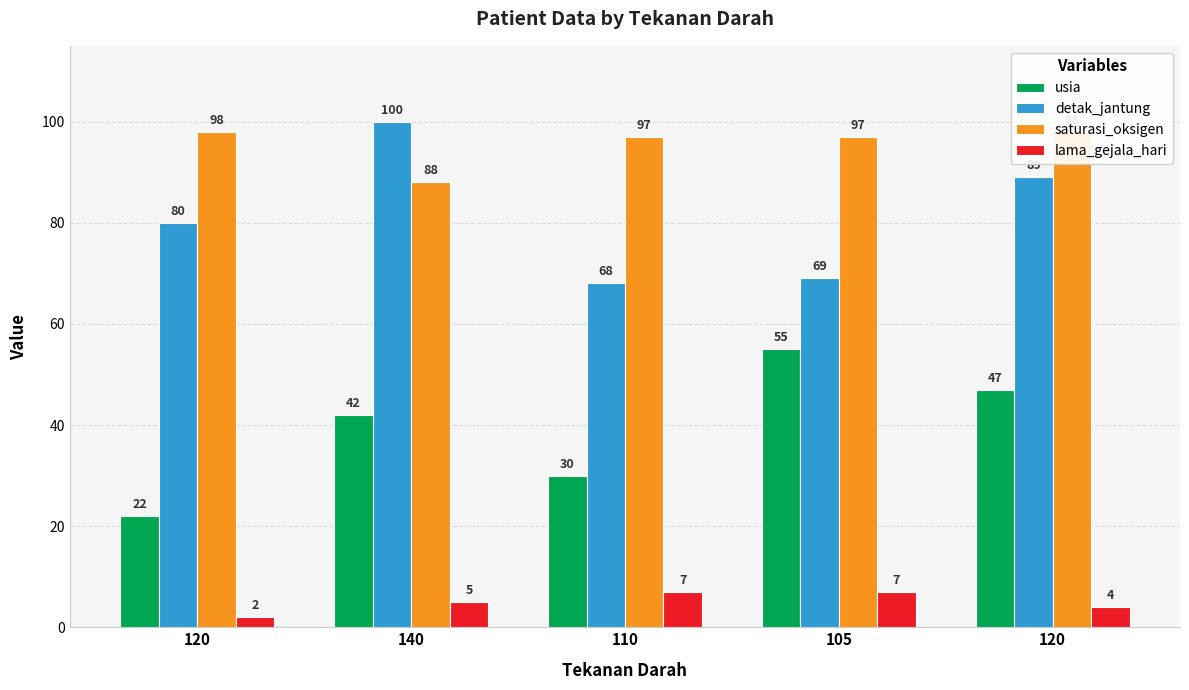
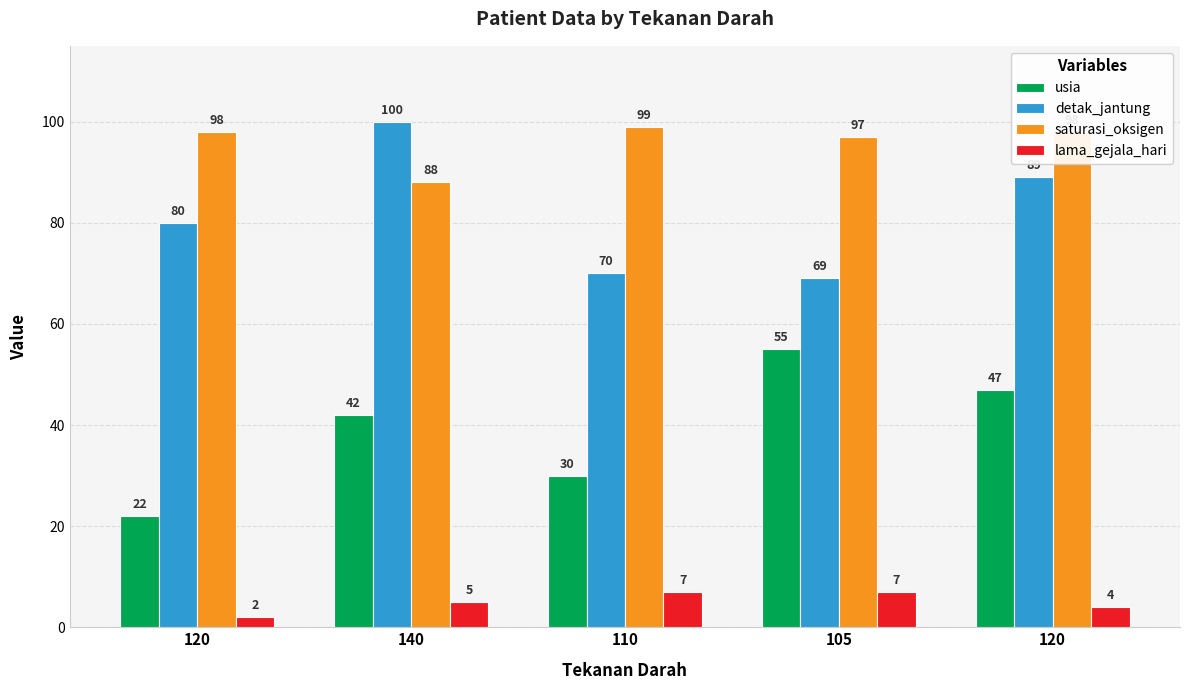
detak_jantung, 110: 68 -> 70
saturasi_oksigen, 110: 97 -> 99
